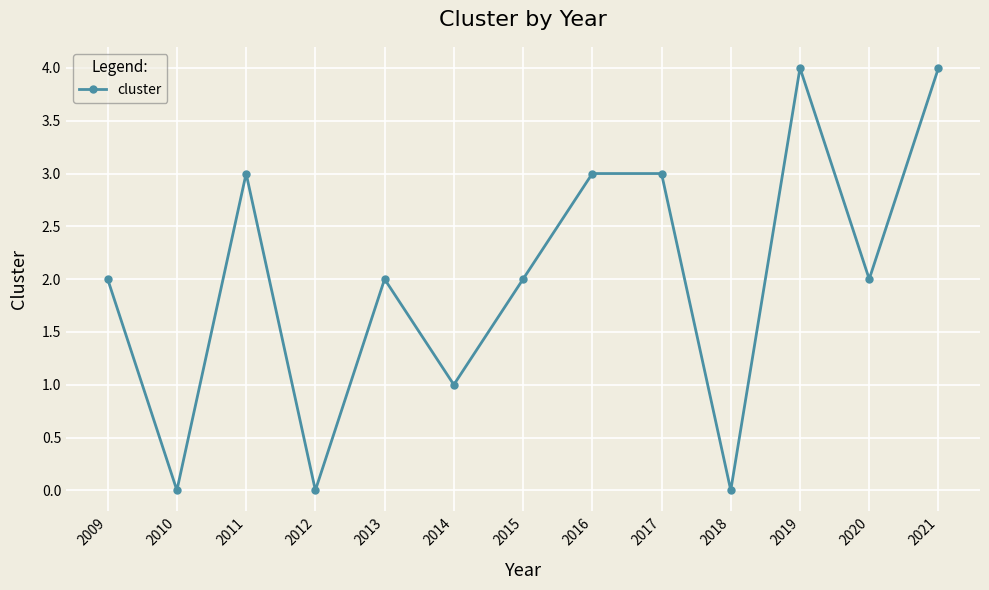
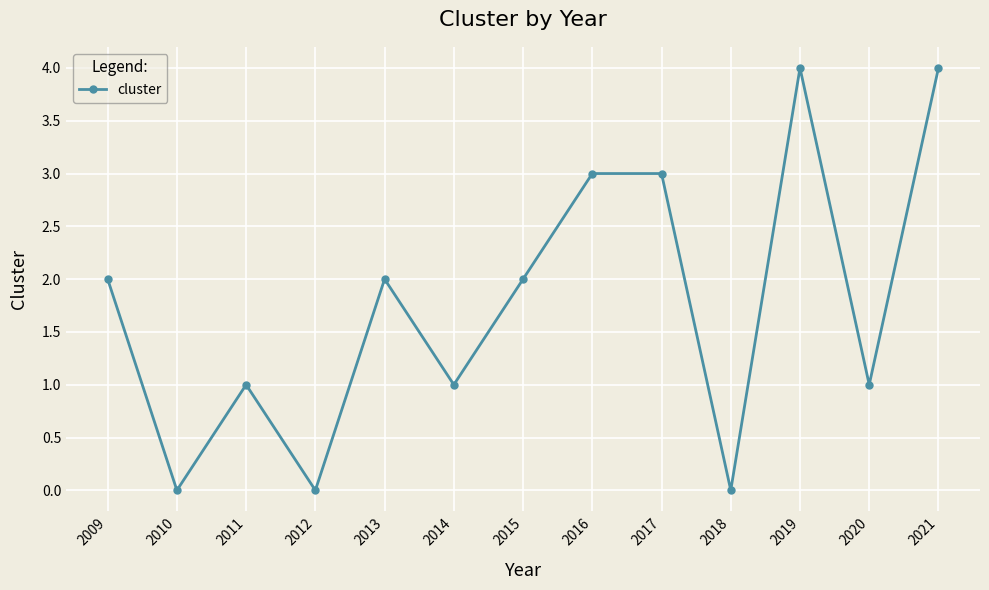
2011: 3 -> 1
2020: 2 -> 1
